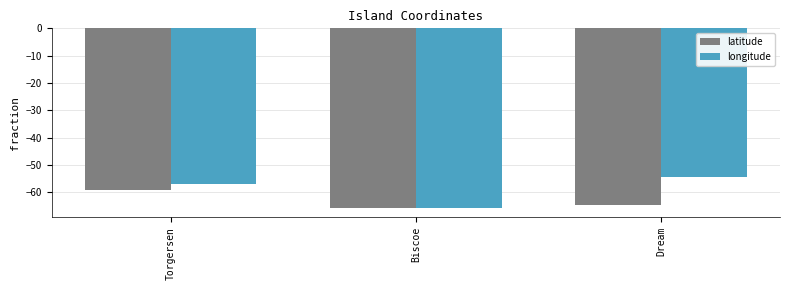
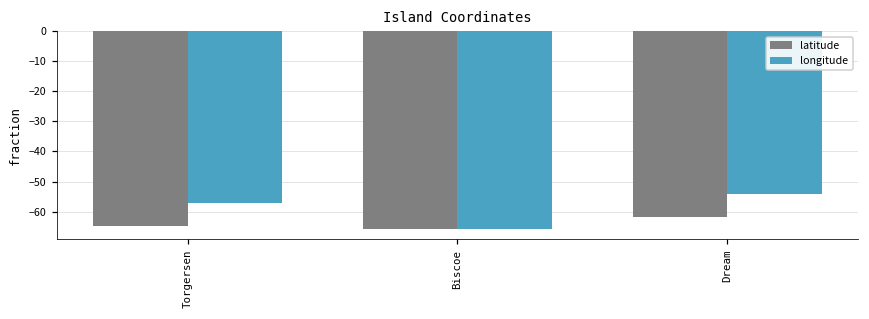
latitude, Torgersen: -59 -> -65
latitude, Dream: -65 -> -62
